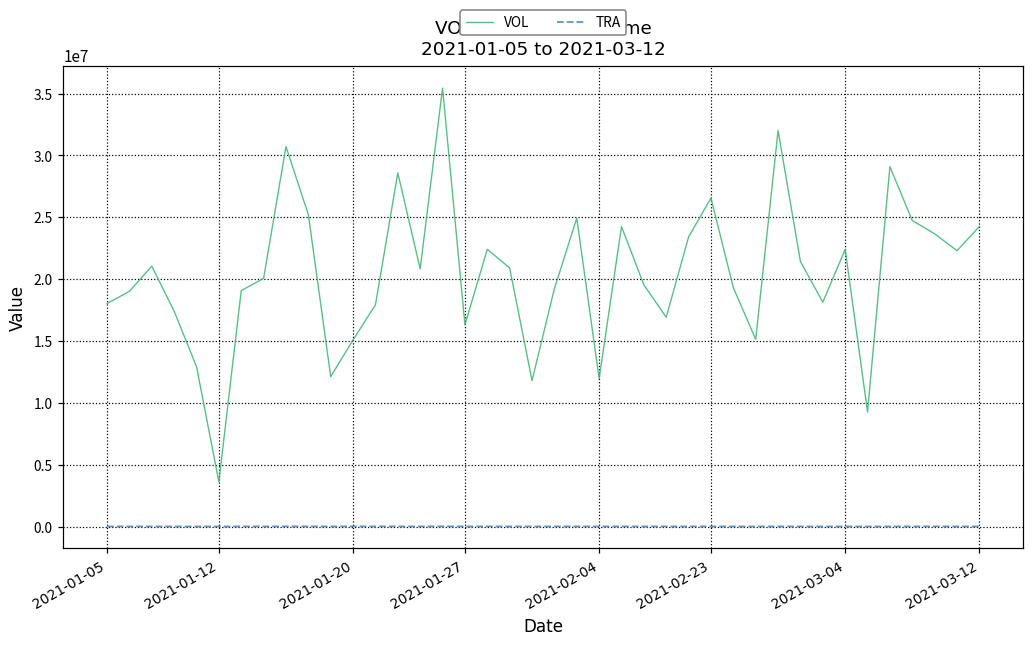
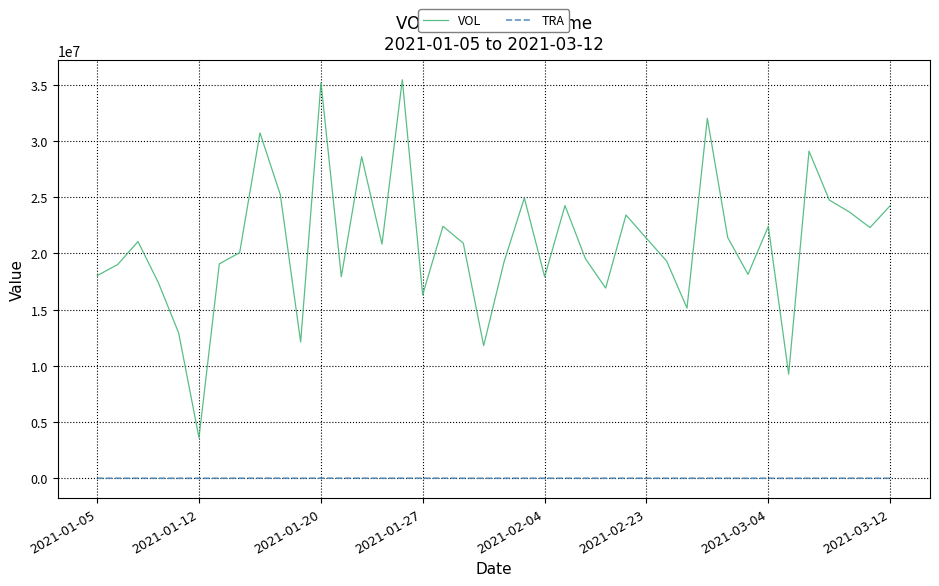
VOL, 2021-01-20: 15100000 -> 35200000
VOL, 2021-02-04: 12000000 -> 17900000
VOL, 2021-02-23: 26600000 -> 21300000
